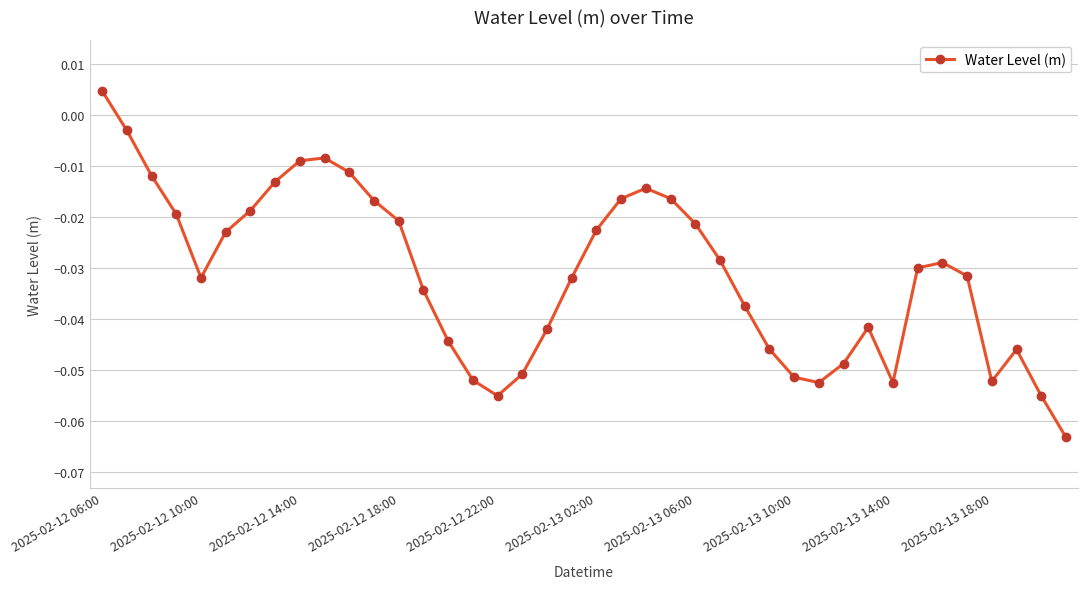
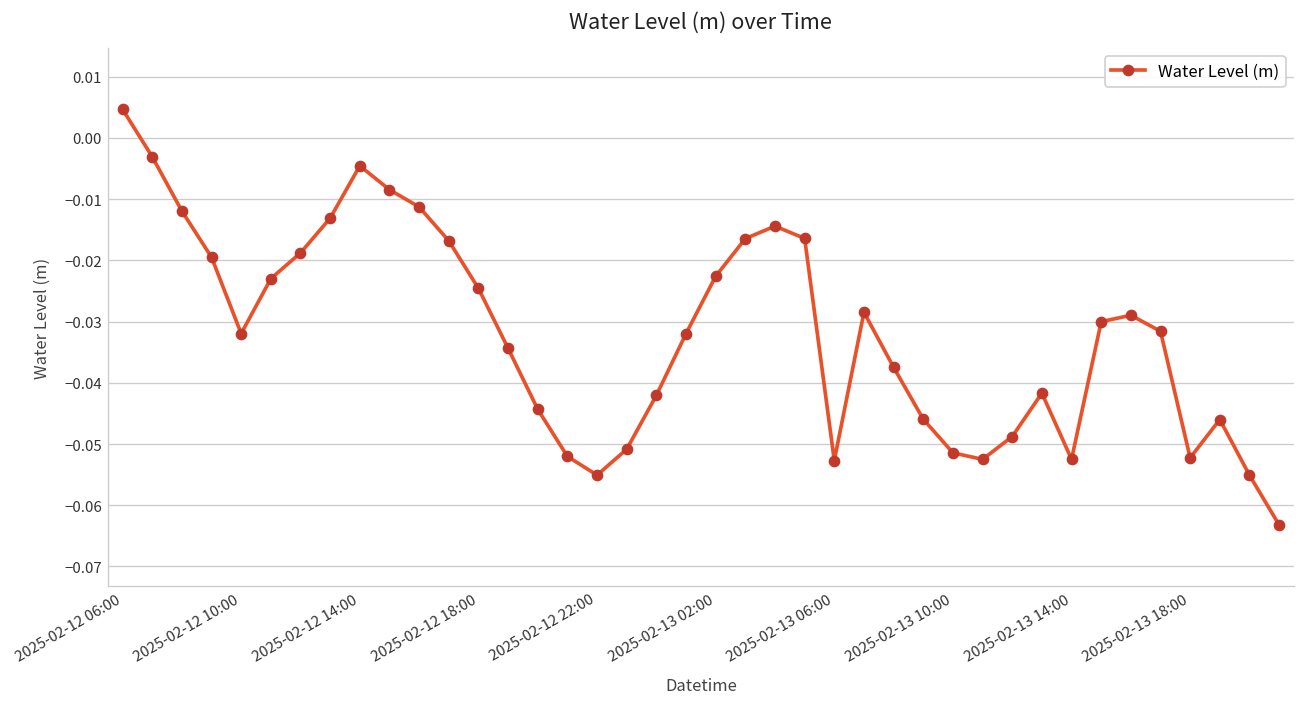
2025-02-12 14:00: -0.009 -> -0.005
2025-02-12 18:00: -0.021 -> -0.025
2025-02-13 06:00: -0.021 -> -0.053
